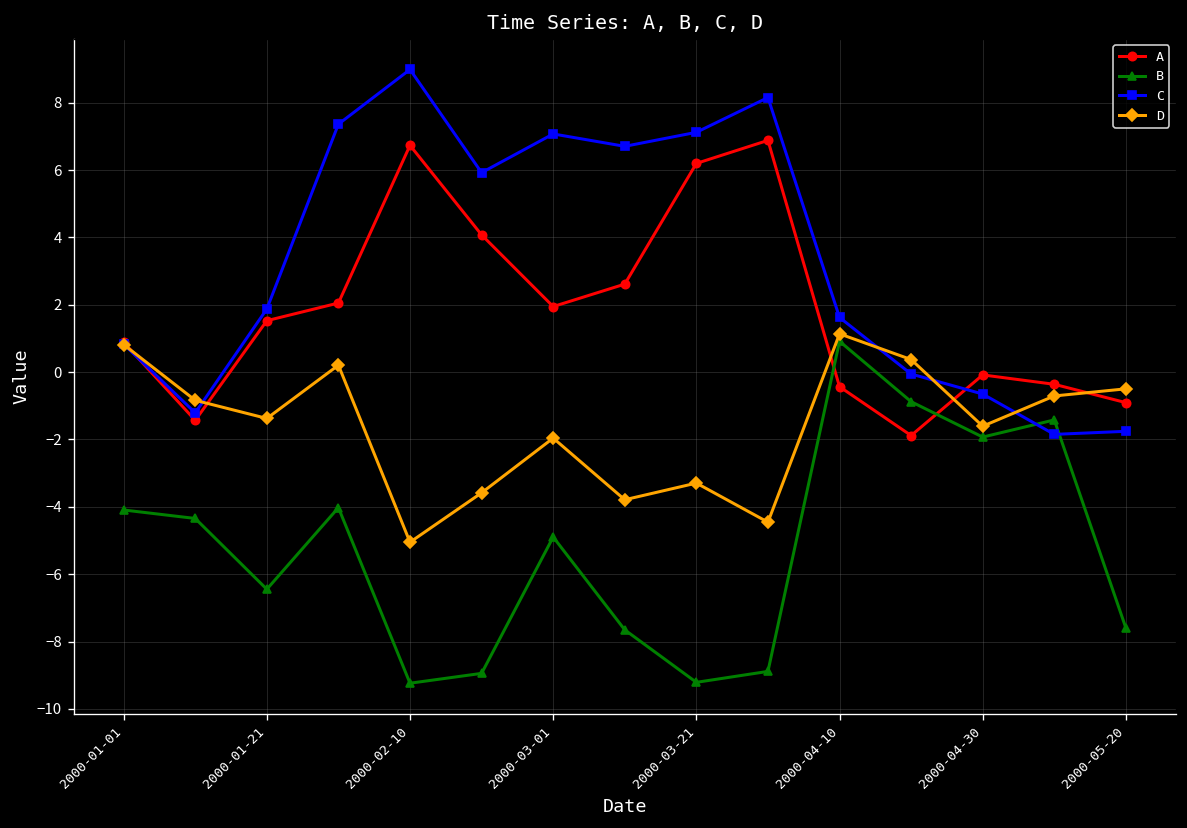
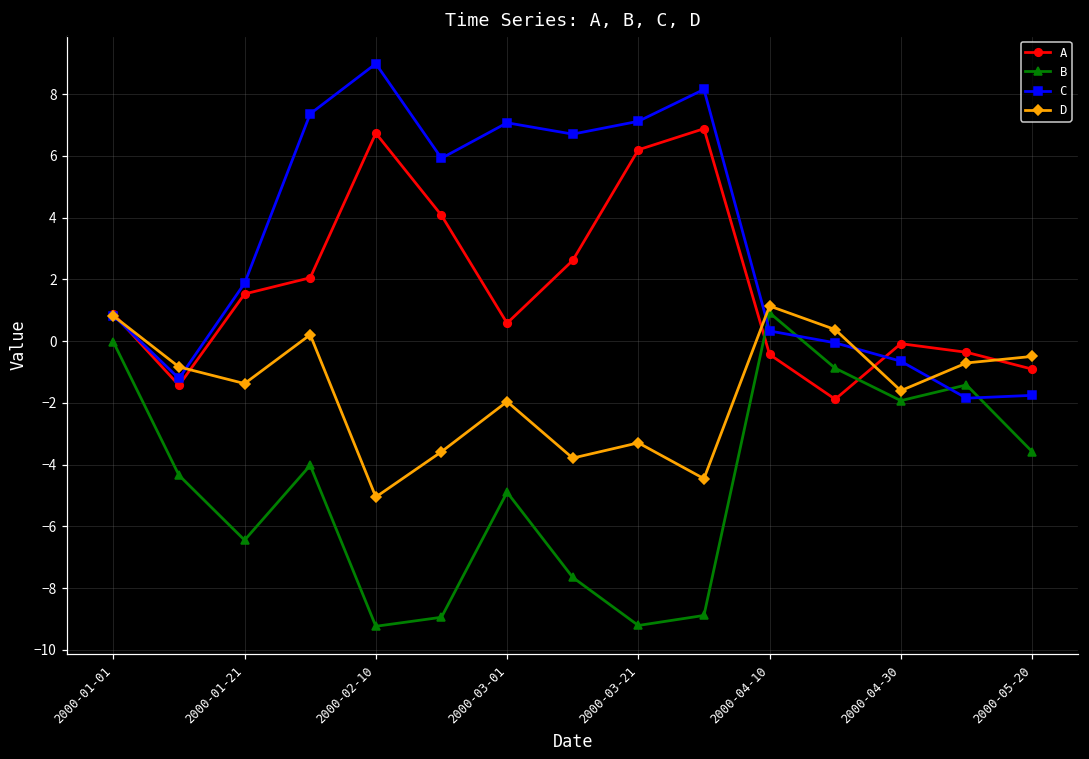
B, 2000-01-01: -4.1 -> 0.0
A, 2000-03-01: 1.9 -> 0.6
C, 2000-04-10: 1.6 -> 0.3
B, 2000-05-20: -7.6 -> -3.6
